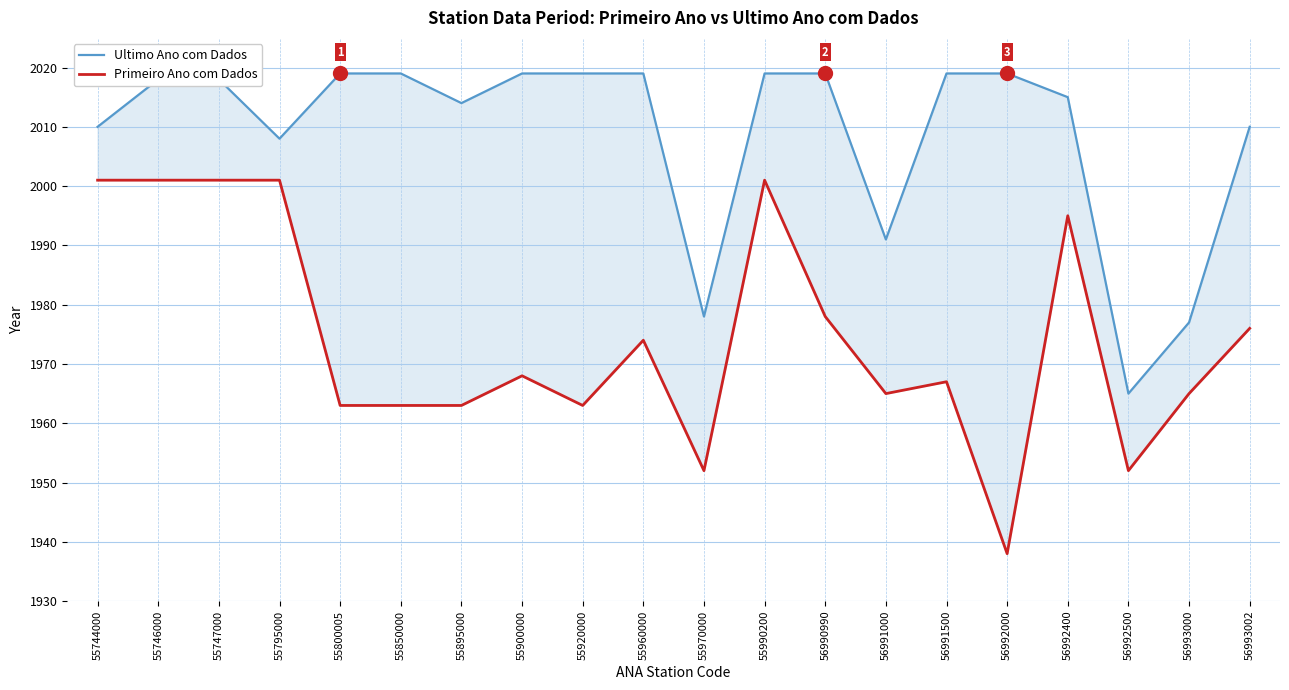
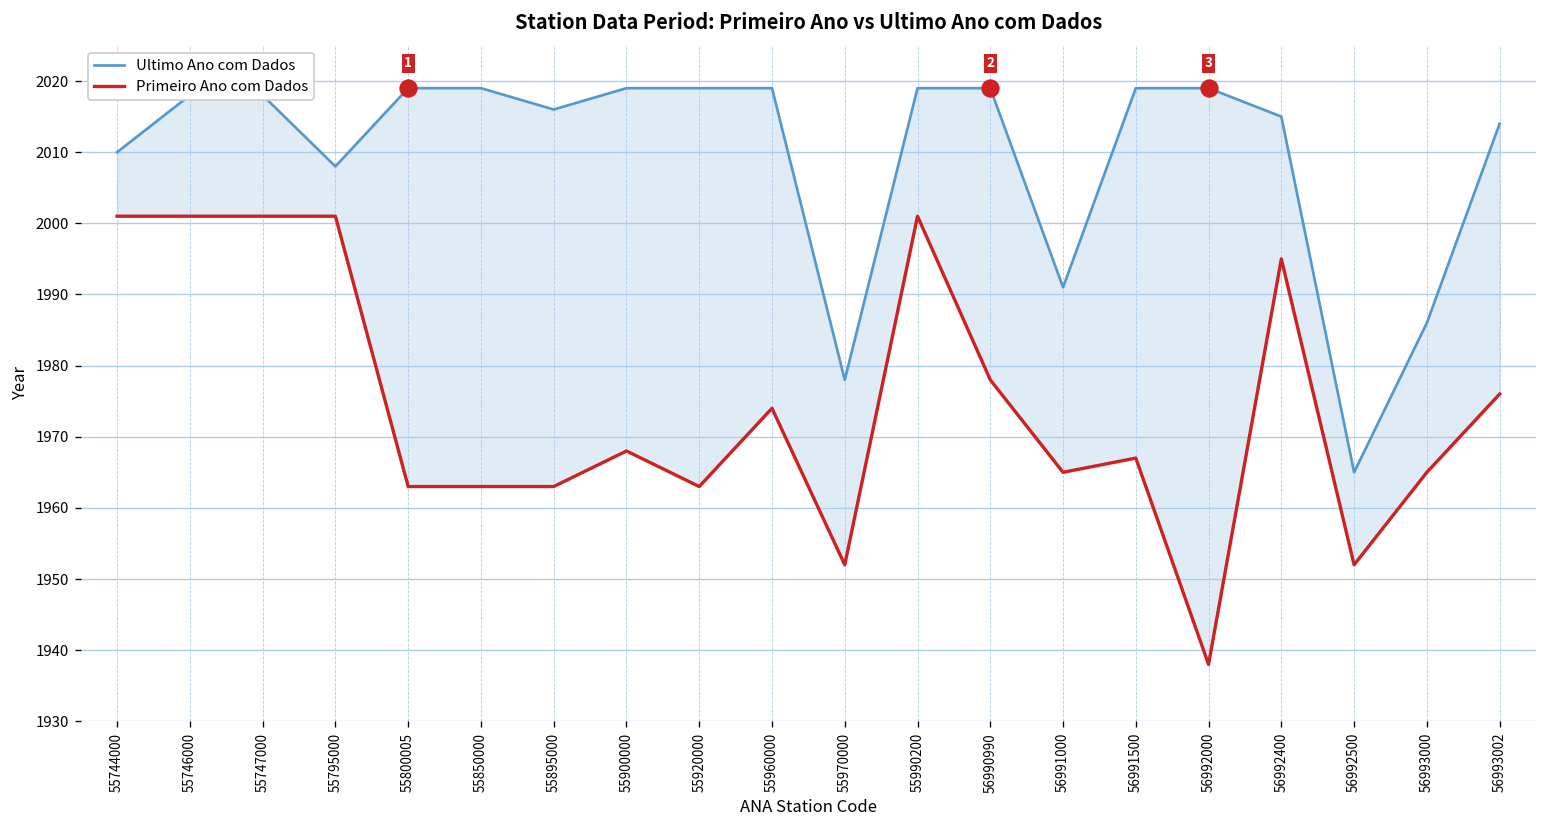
Ultimo Ano com Dados, 55895000: 2014 -> 2016
Ultimo Ano com Dados, 56993000: 1977 -> 1986
Ultimo Ano com Dados, 56993002: 2010 -> 2014
